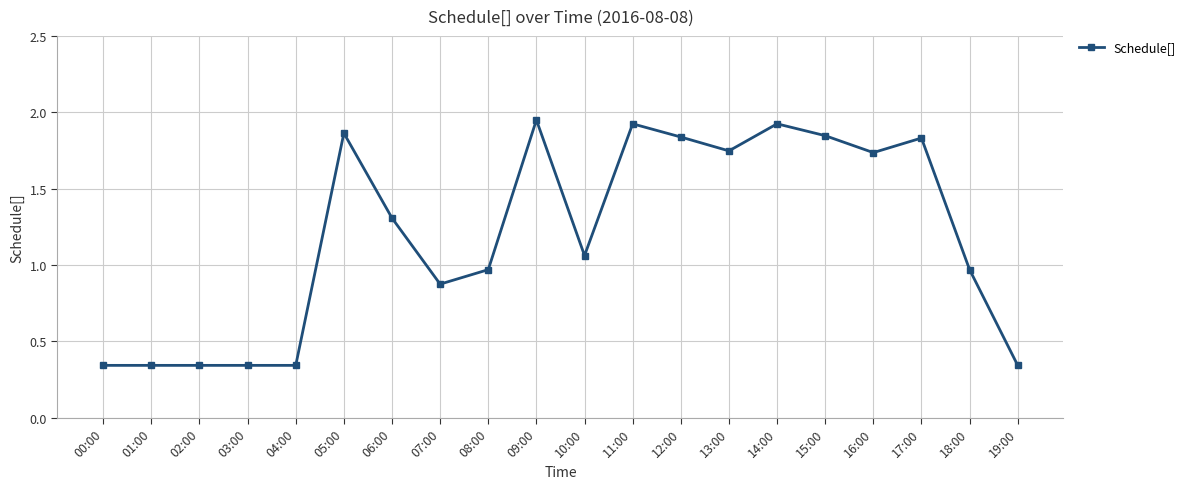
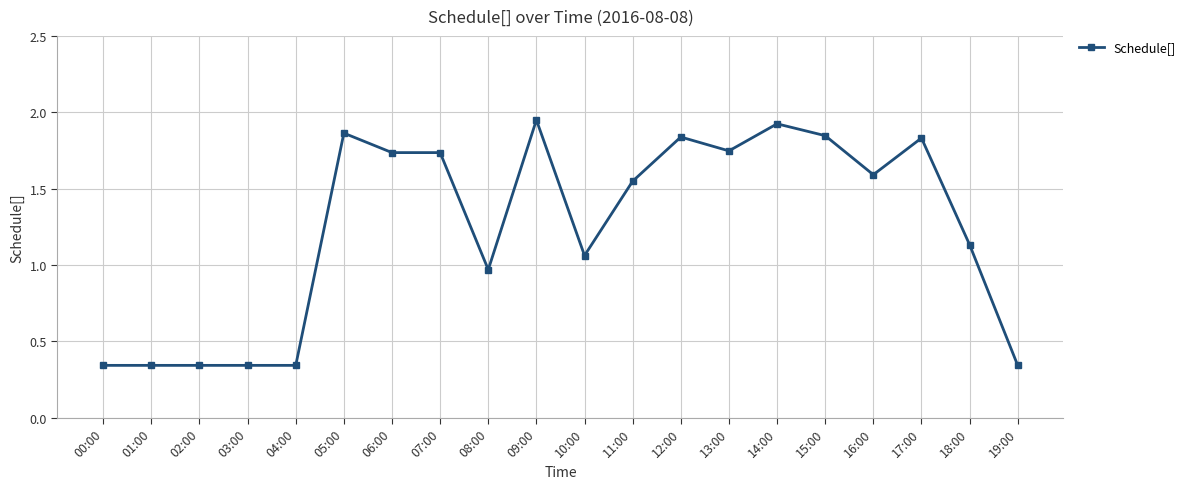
06:00: 1.31 -> 1.74
07:00: 0.87 -> 1.74
11:00: 1.92 -> 1.55
16:00: 1.74 -> 1.59
18:00: 0.97 -> 1.13
